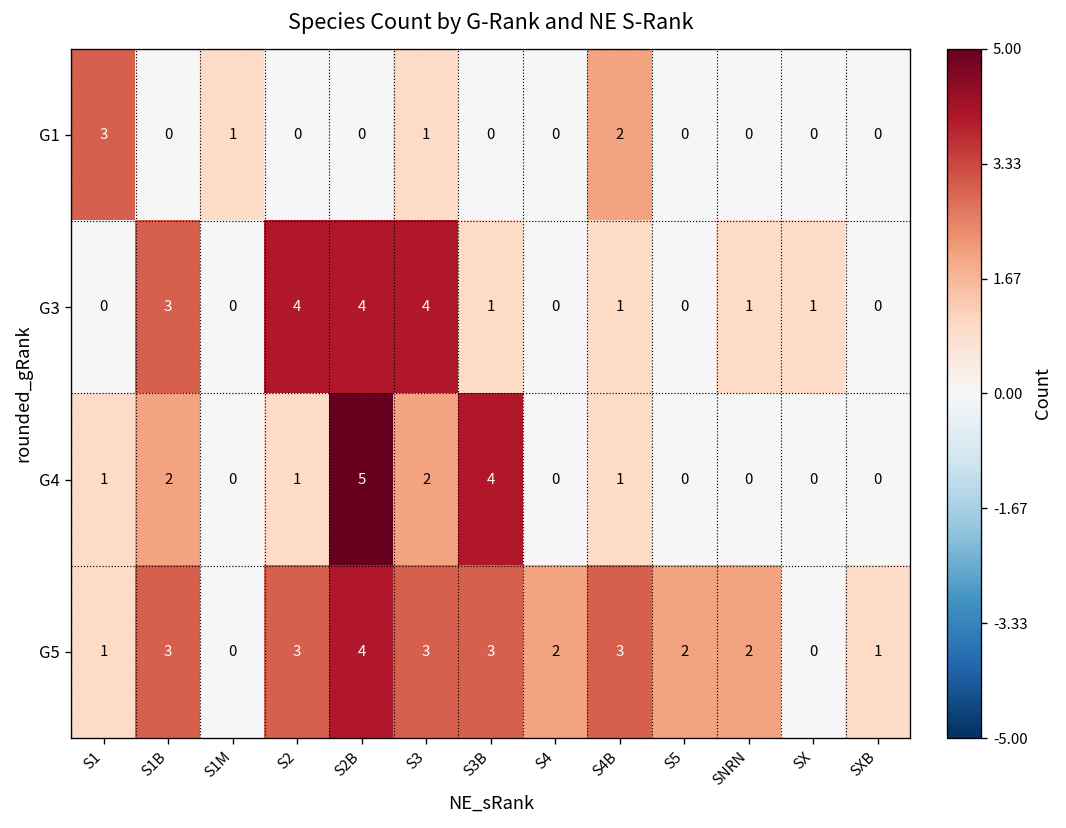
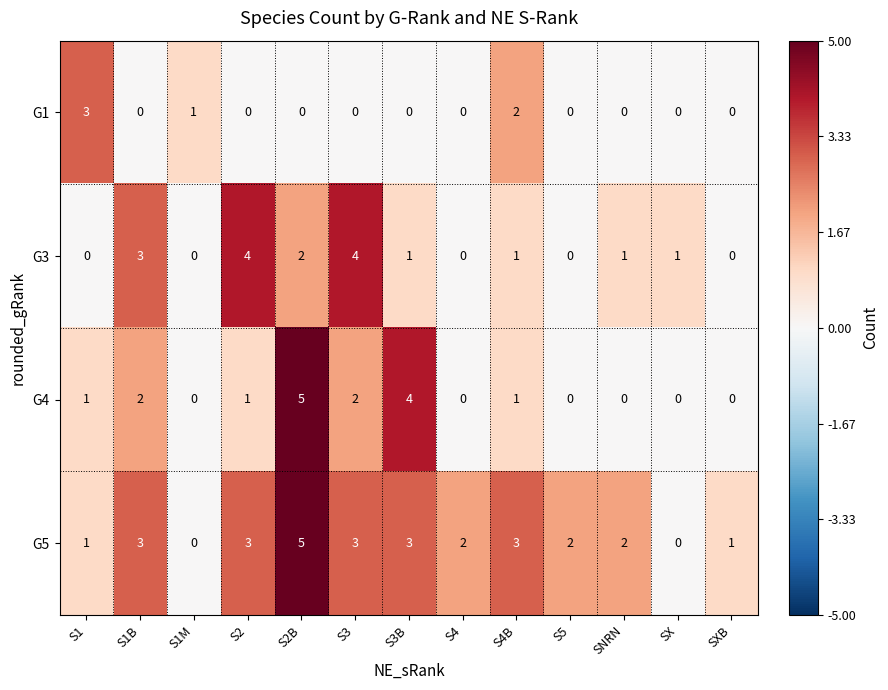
G1, S3: 1 -> 0
G3, S2B: 4 -> 2
G5, S2B: 4 -> 5
